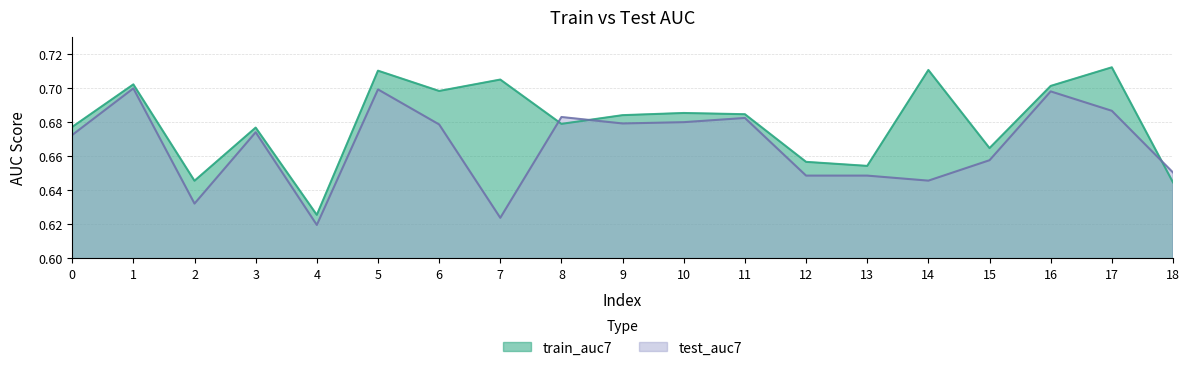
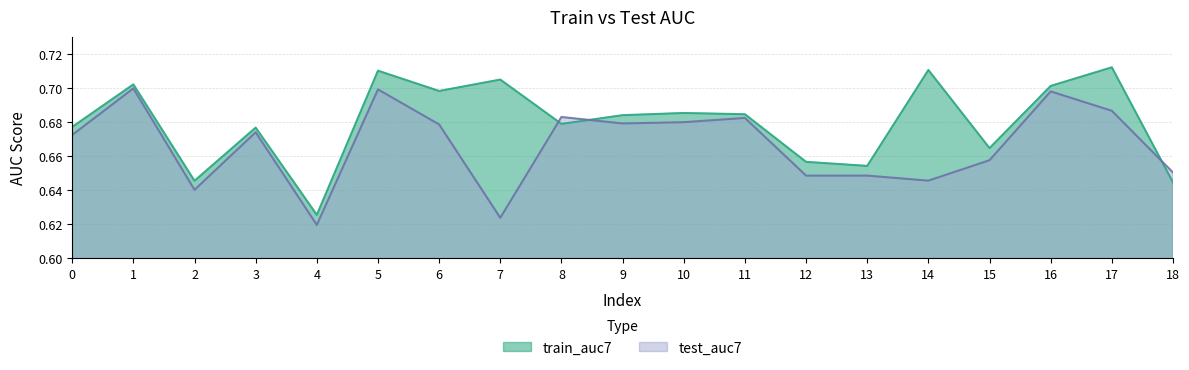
test_auc7, 2: 0.632 -> 0.640
